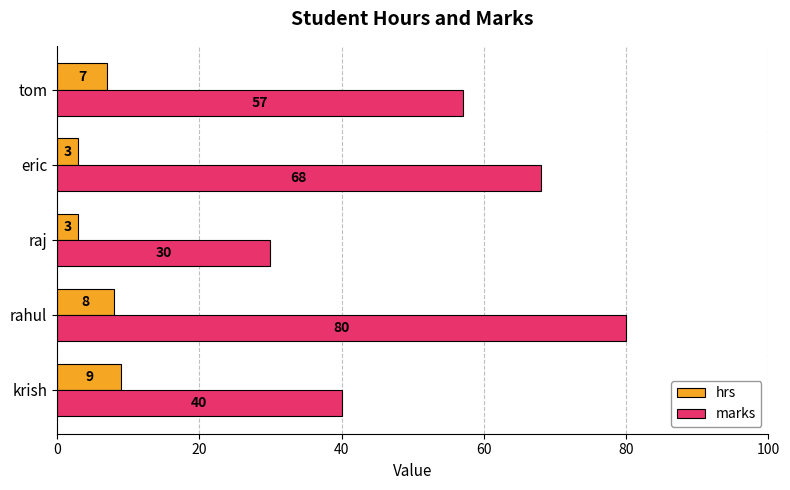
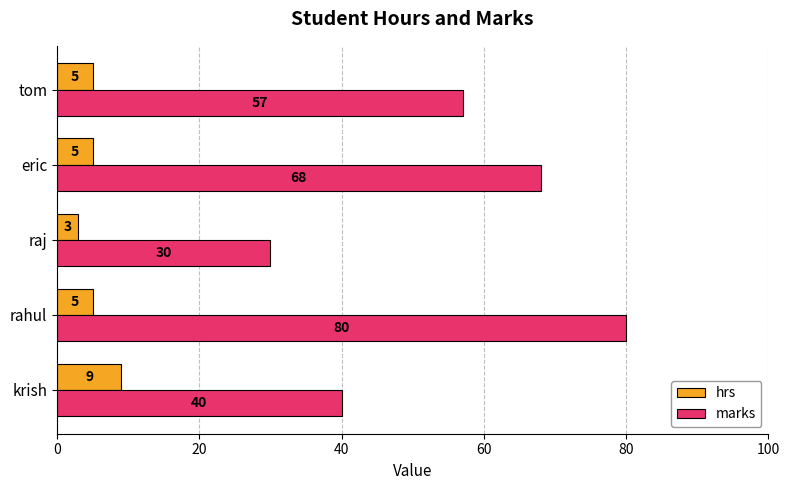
hrs, tom: 7 -> 5
hrs, eric: 3 -> 5
hrs, rahul: 8 -> 5
